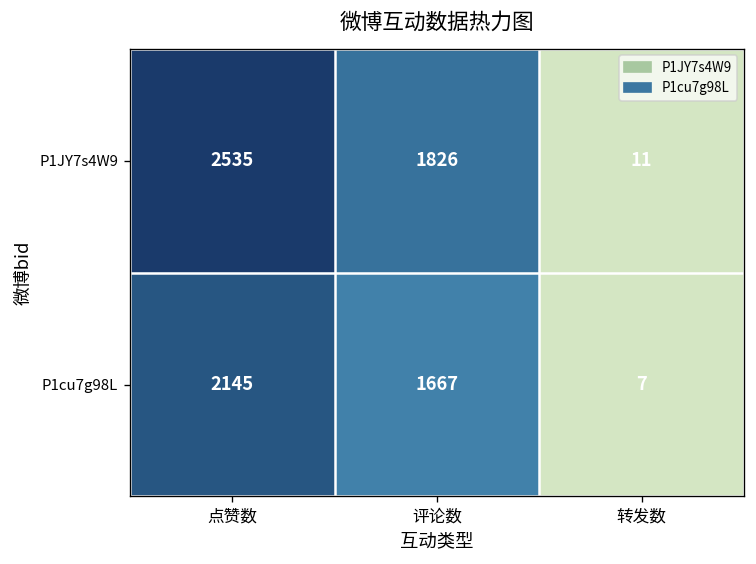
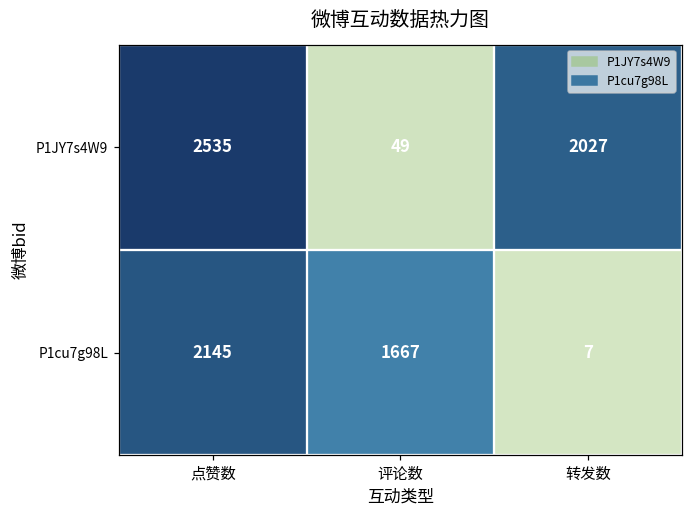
P1JY7s4W9, 评论数: 1826 -> 49
P1JY7s4W9, 转发数: 11 -> 2027
